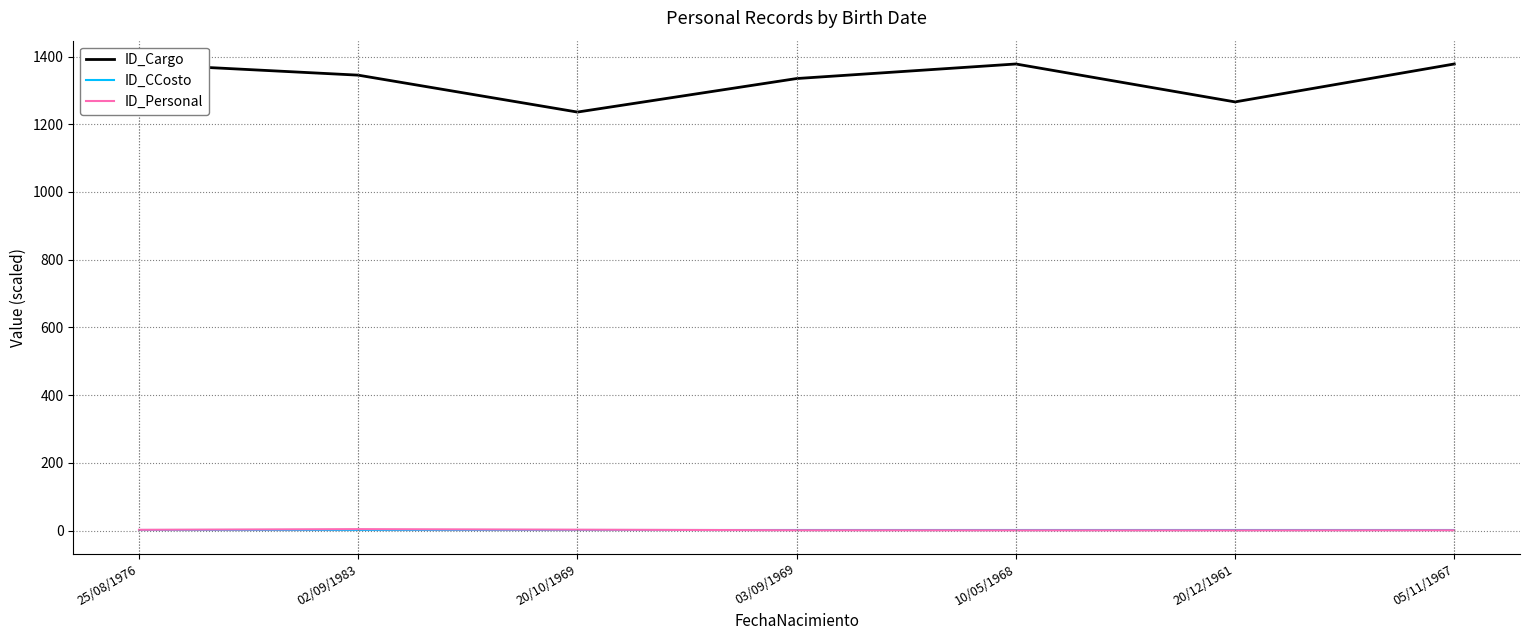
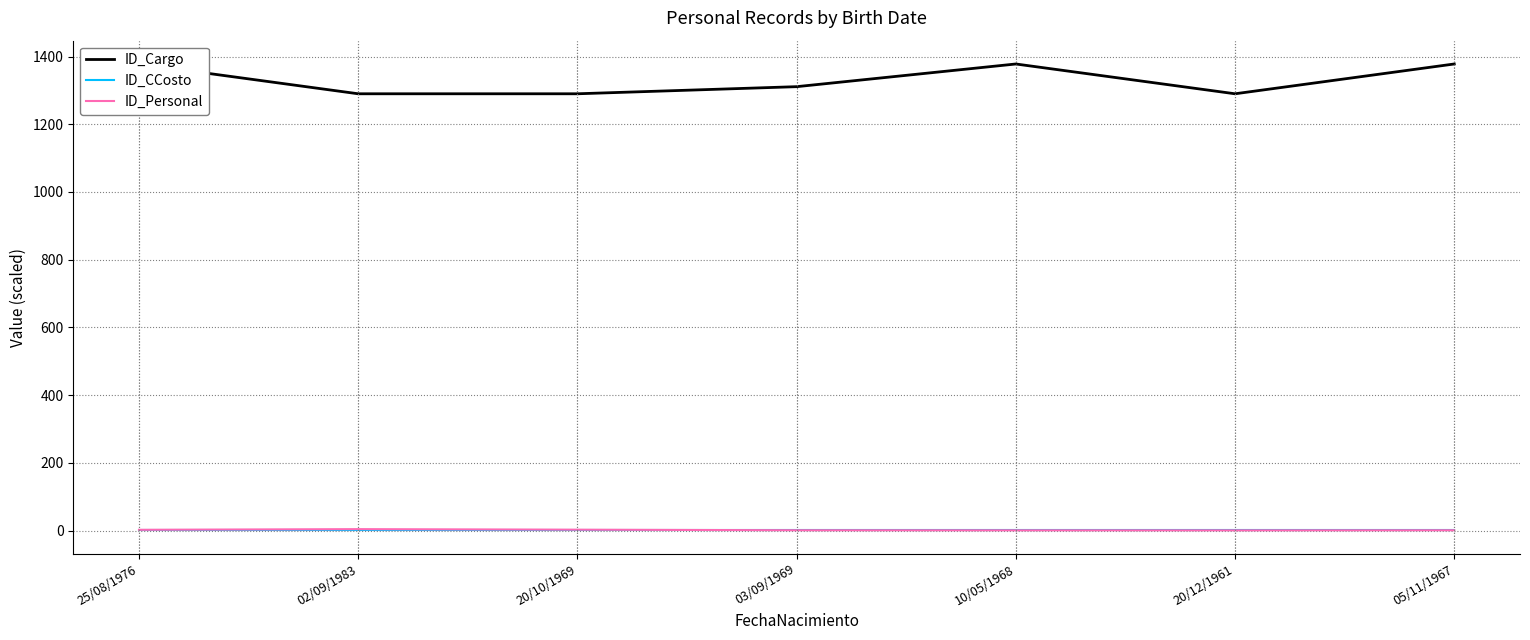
ID_Cargo, 02/09/1983: 1350 -> 1290
ID_Cargo, 20/10/1969: 1240 -> 1290
ID_Cargo, 03/09/1969: 1340 -> 1310
ID_Cargo, 20/12/1961: 1270 -> 1290
